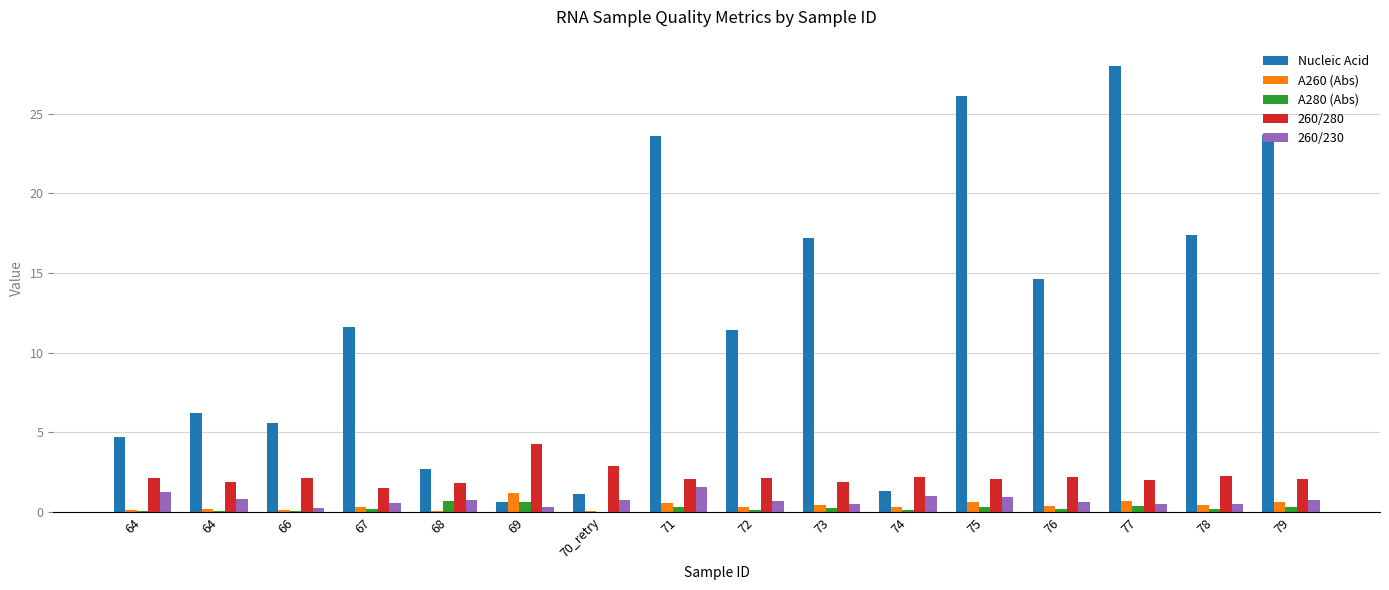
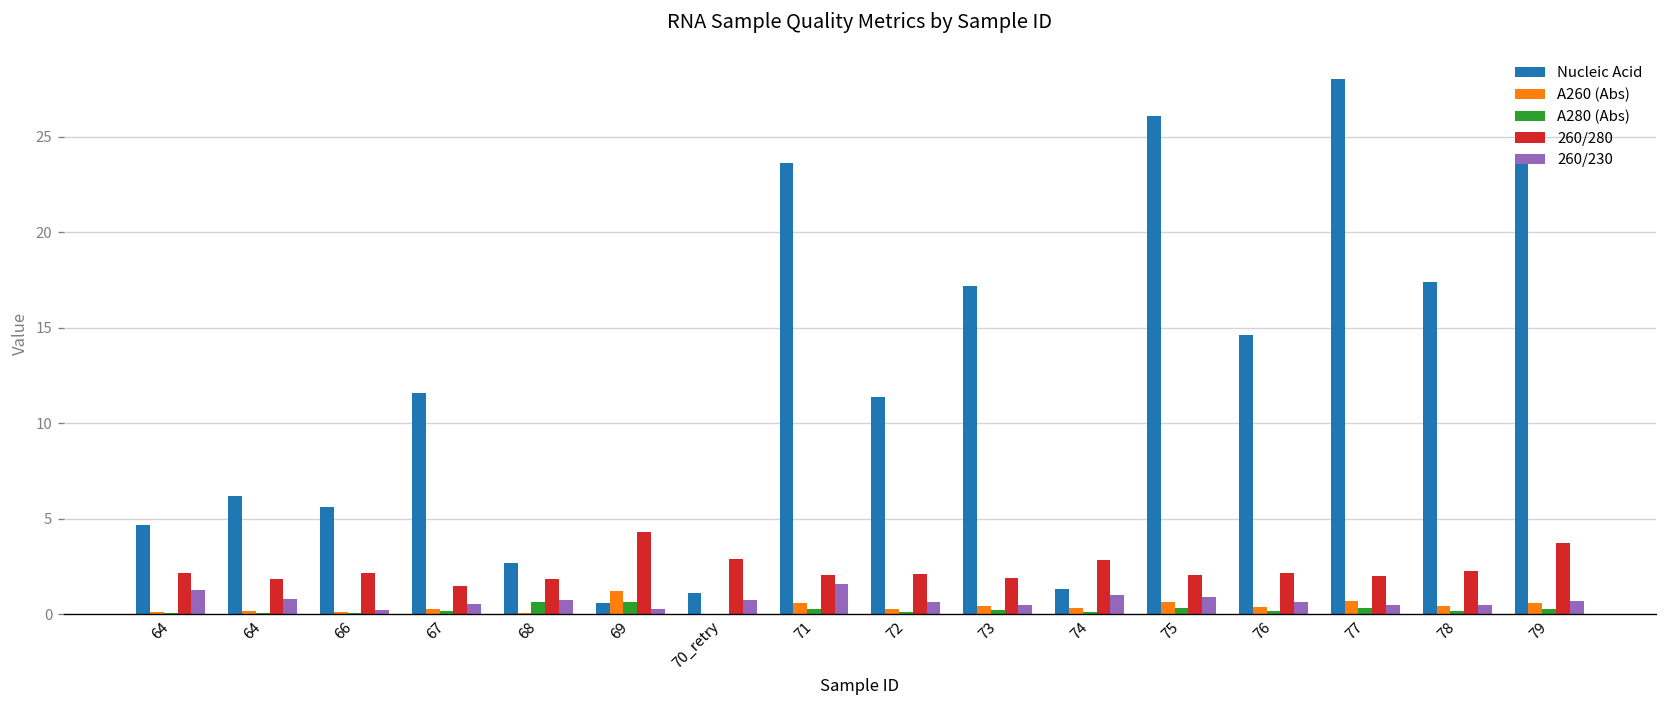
260/280, 74: 2.2 -> 2.8
260/280, 79: 2.1 -> 3.7
